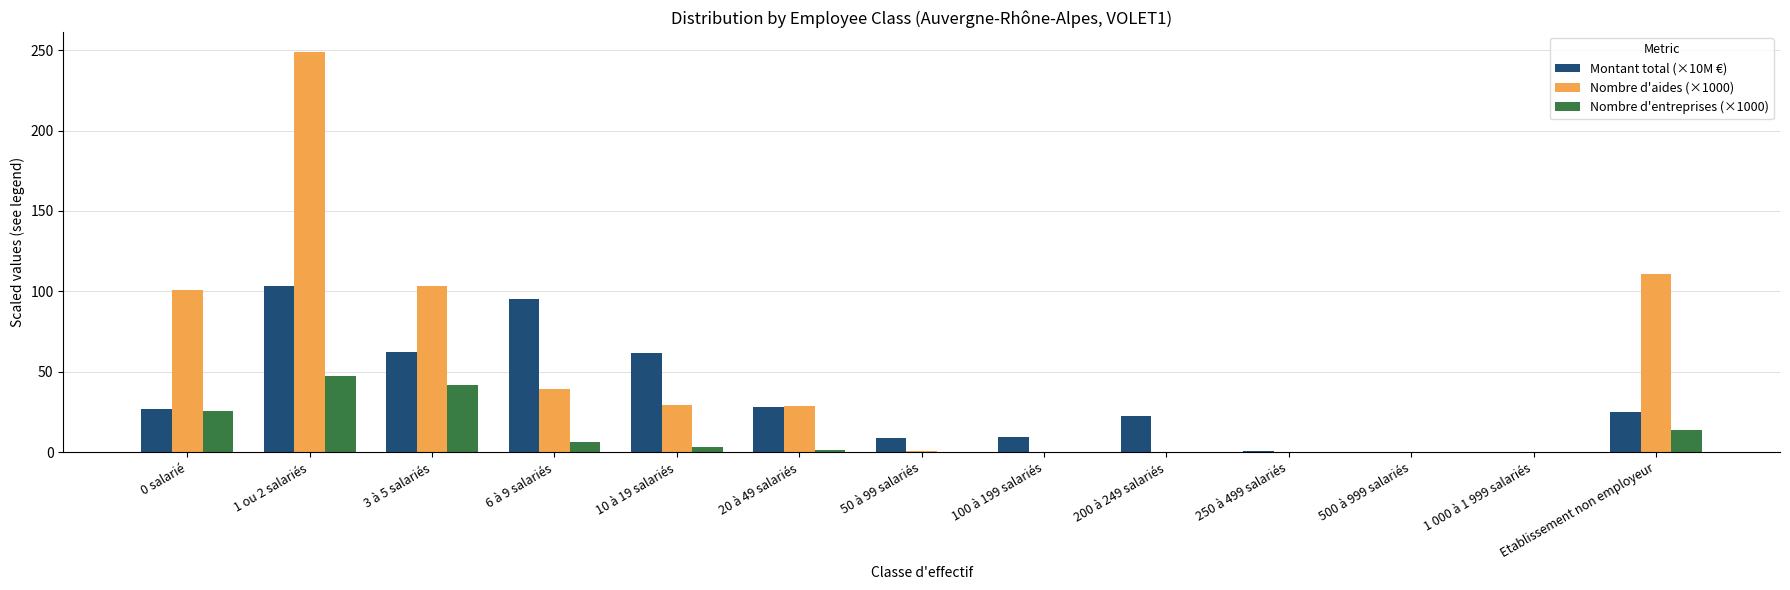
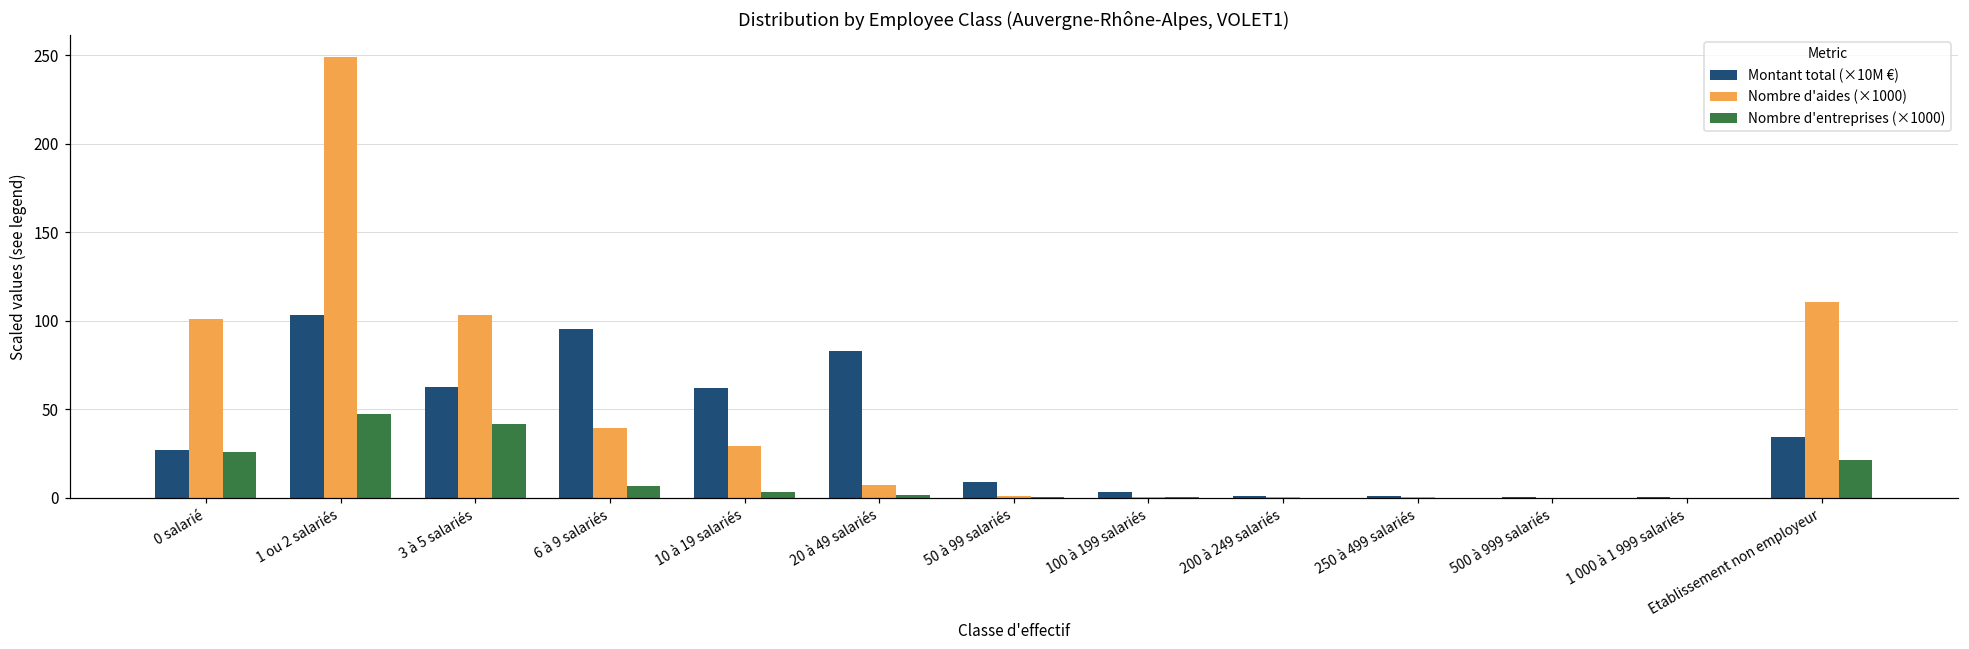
Montant total (×10M €), 20 à 49 salariés: 28 -> 83
Nombre d'aides (×1000), 20 à 49 salariés: 29 -> 7
Montant total (×10M €), 100 à 199 salariés: 9 -> 3
Montant total (×10M €), 200 à 249 salariés: 22 -> 1
Montant total (×10M €), Etablissement non employeur: 25 -> 34
Nombre d'entreprises (×1000), Etablissement non employeur: 14 -> 21
